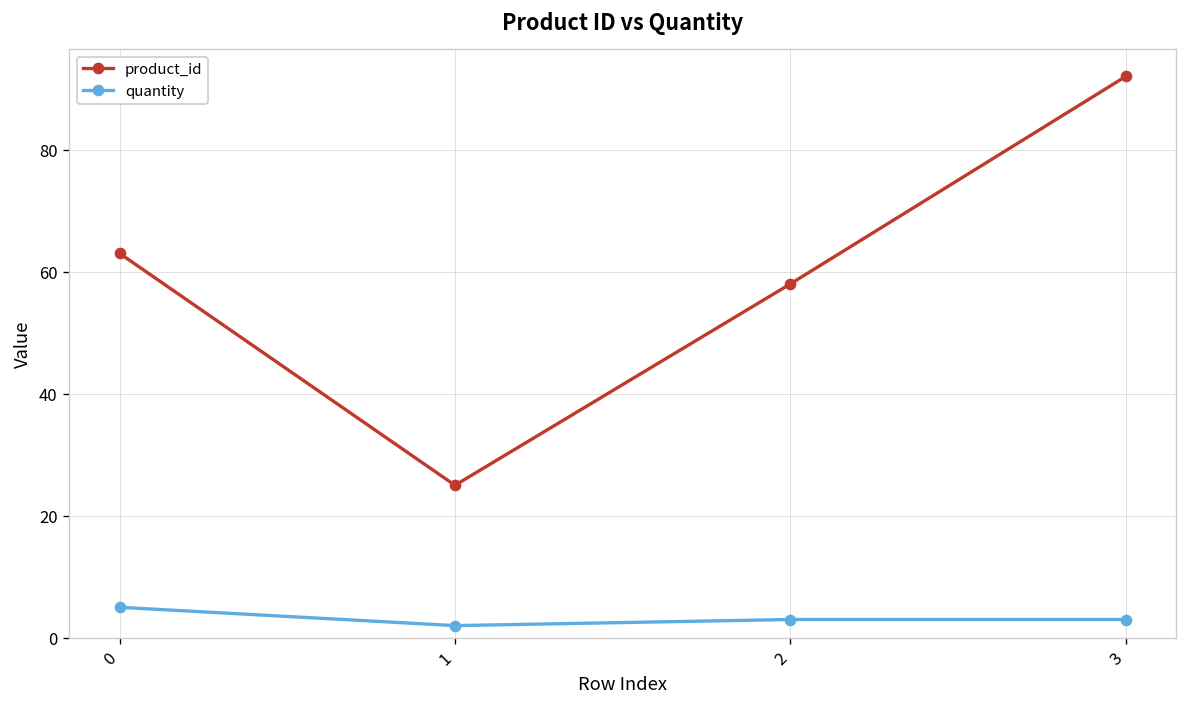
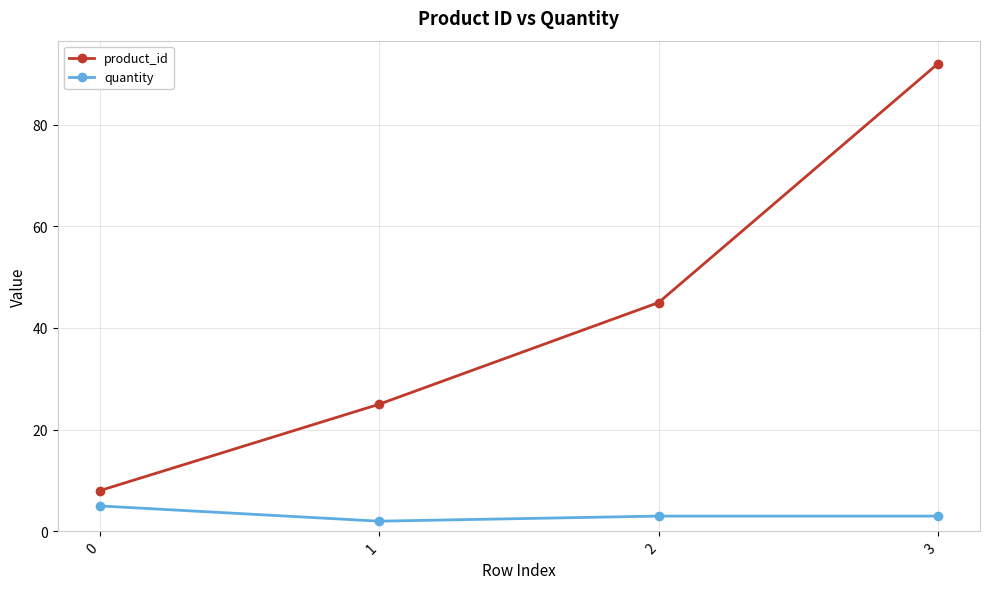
product_id, 0: 63 -> 8
product_id, 2: 58 -> 45
